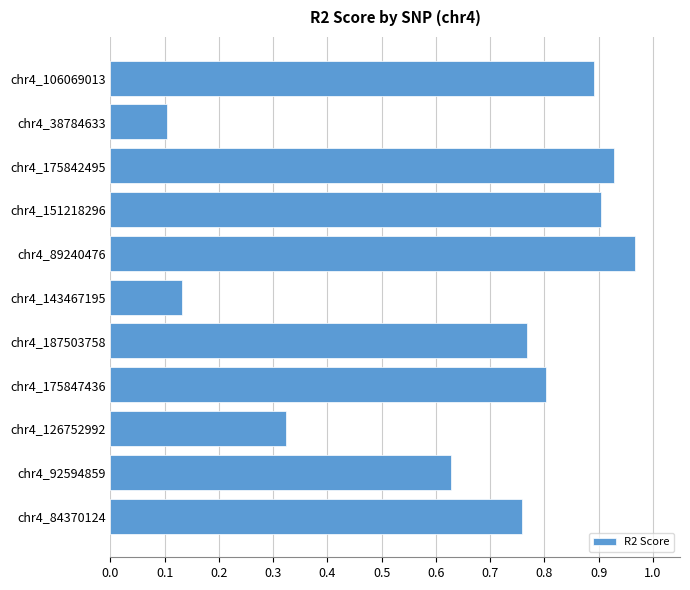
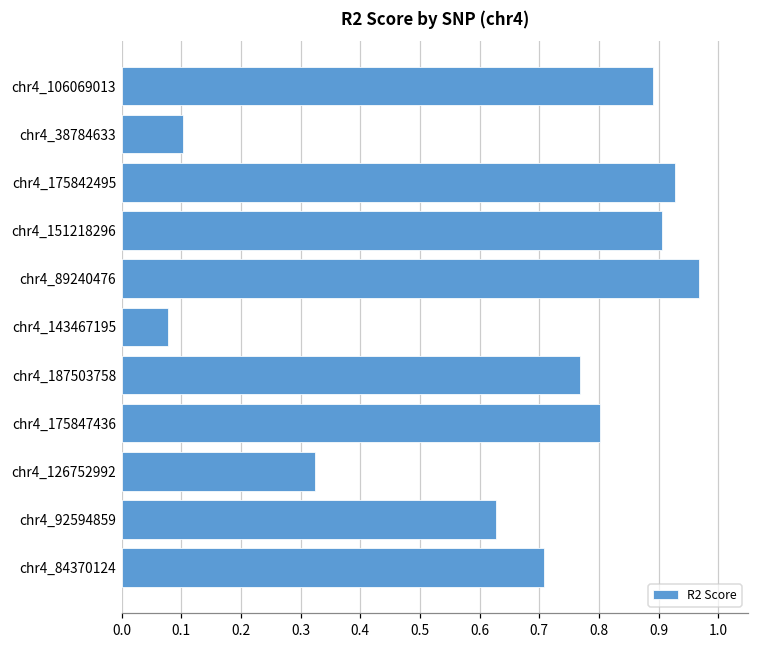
chr4_143467195: 0.13 -> 0.08
chr4_84370124: 0.76 -> 0.71
